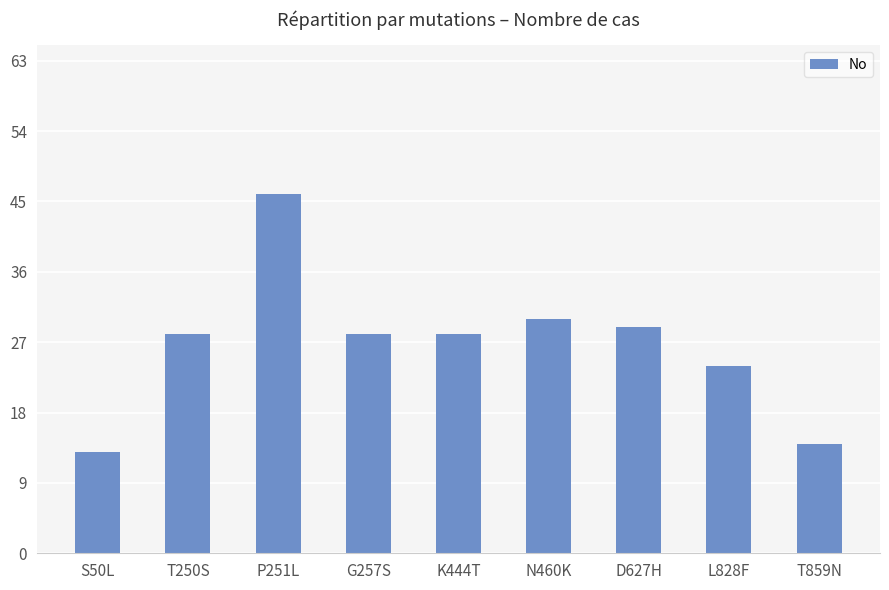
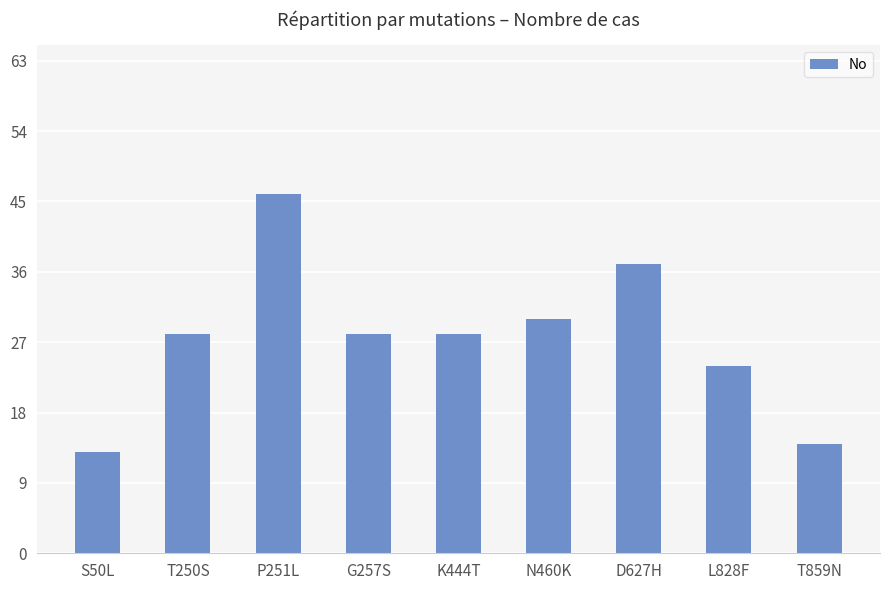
D627H: 29 -> 37
